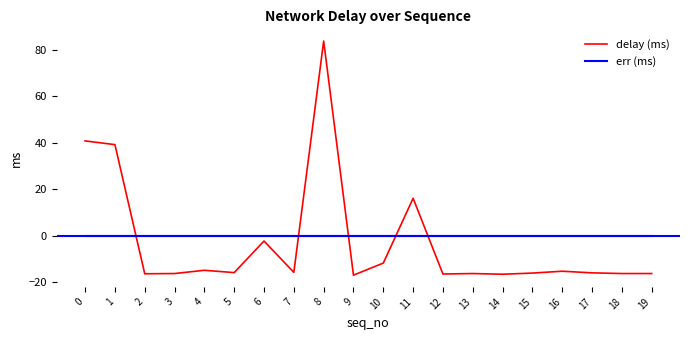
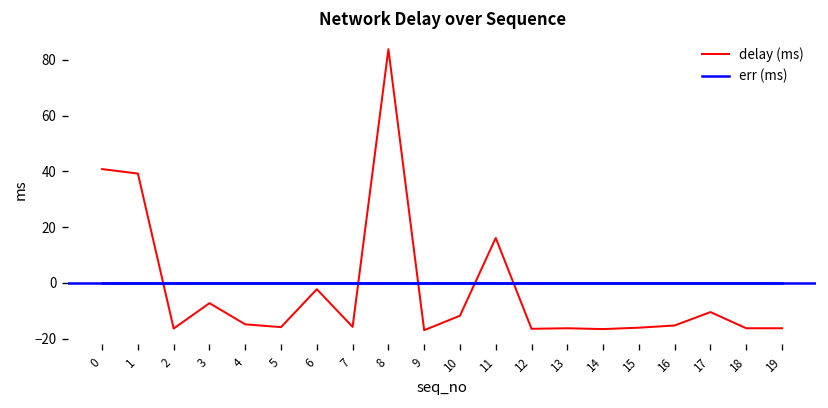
delay (ms), 3: -16 -> -7
delay (ms), 17: -16 -> -11
